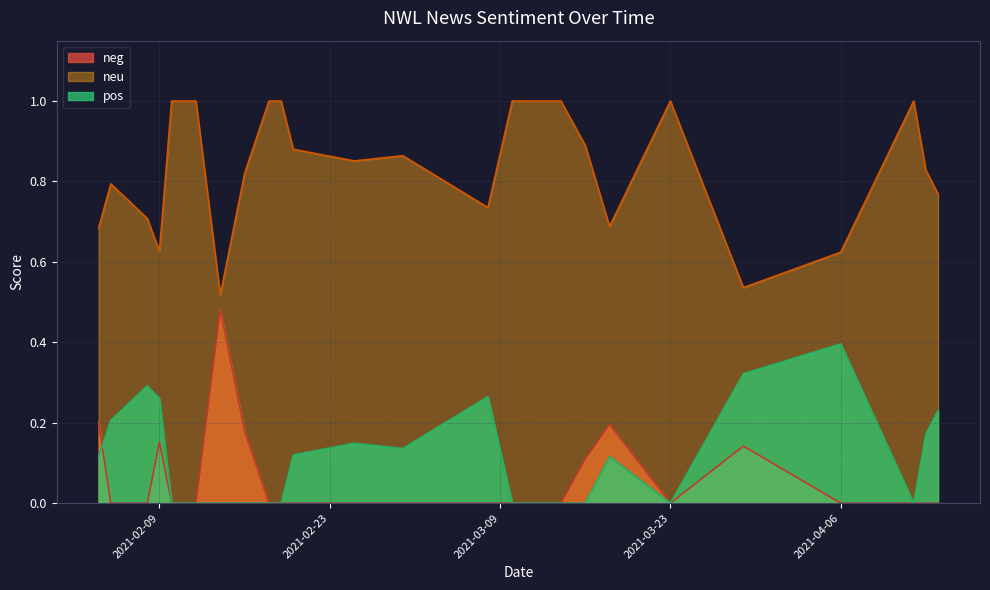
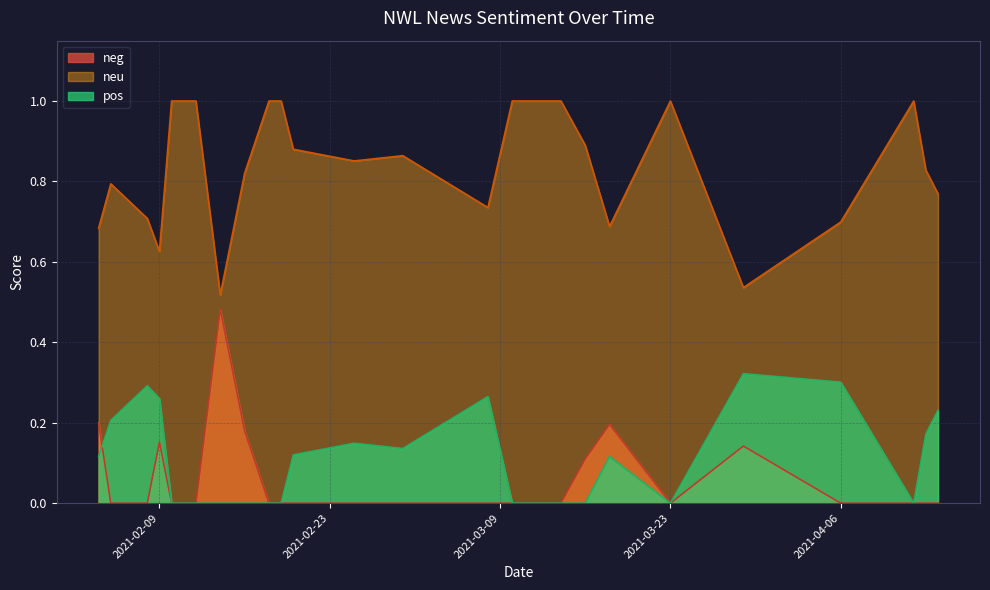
neu, 2021-04-06: 0.62 -> 0.70
pos, 2021-04-06: 0.40 -> 0.30
